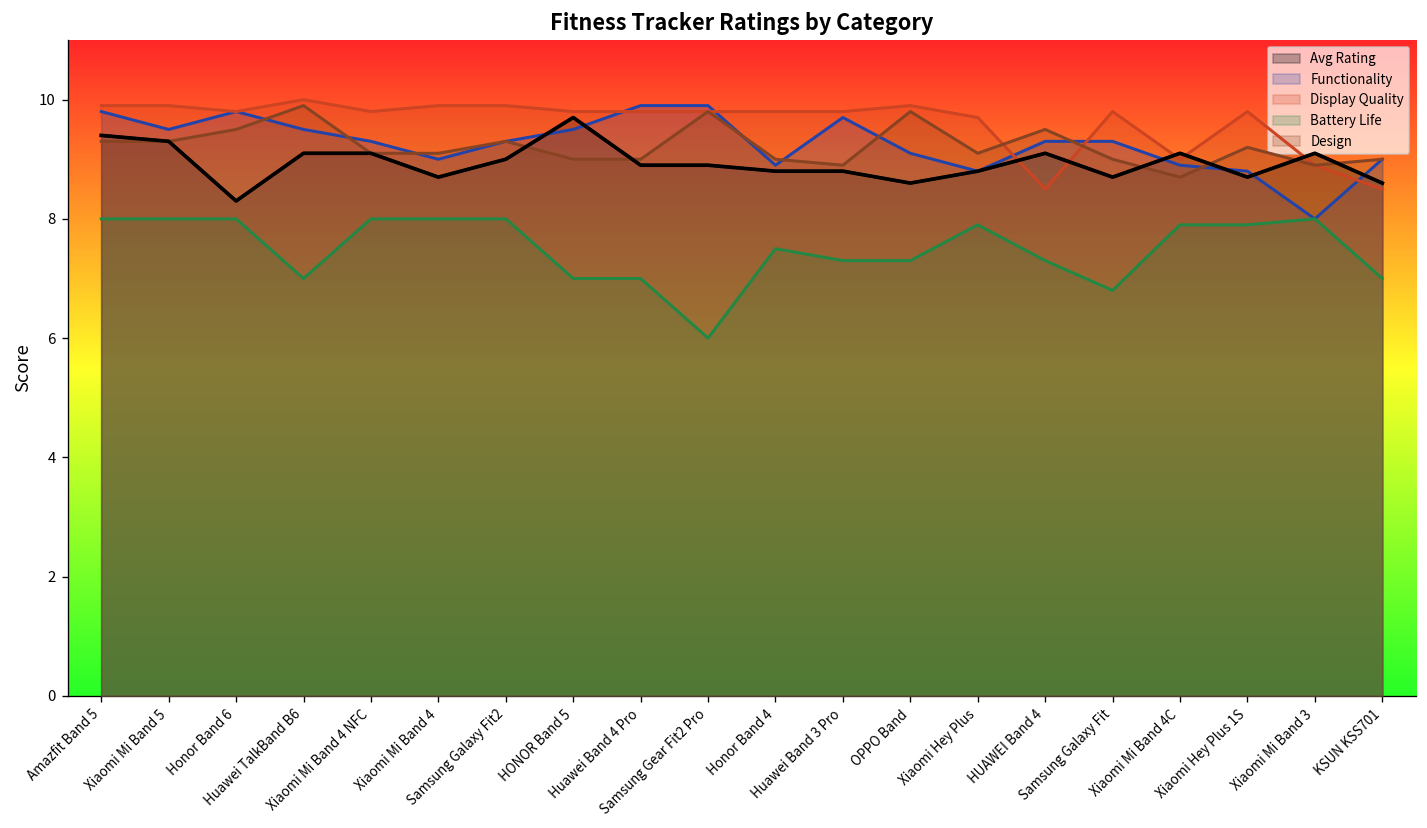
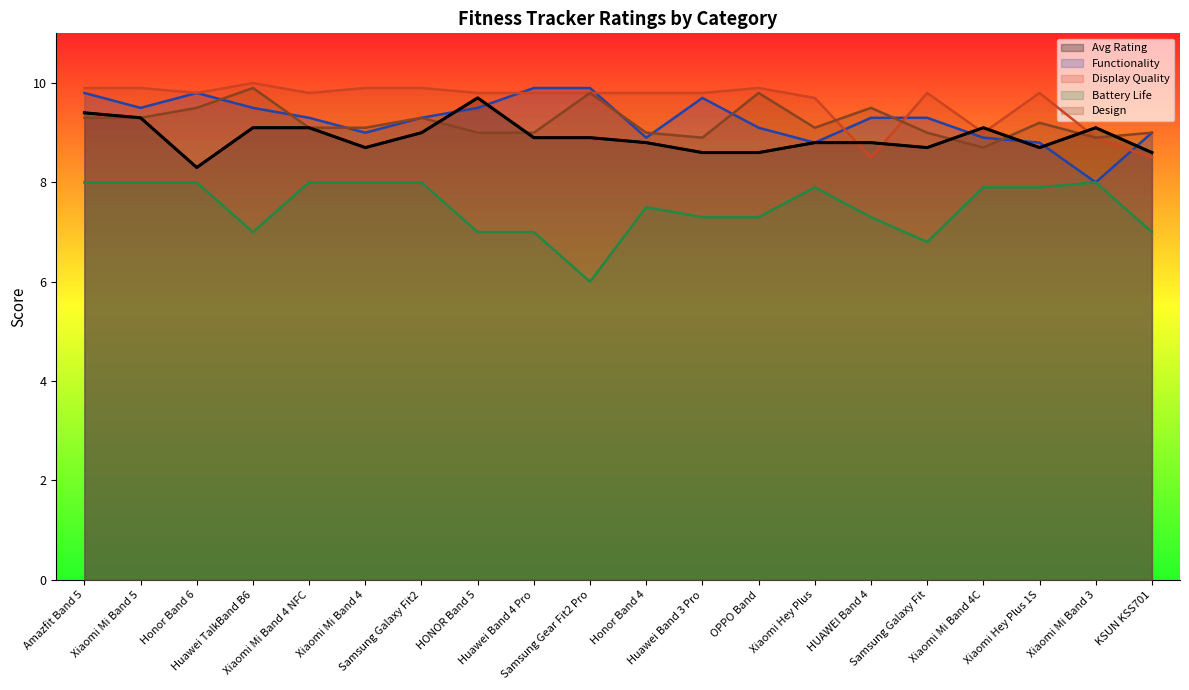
Avg Rating, Huawei Band 3 Pro: 8.8 -> 8.6
Avg Rating, HUAWEI Band 4: 9.1 -> 8.8
